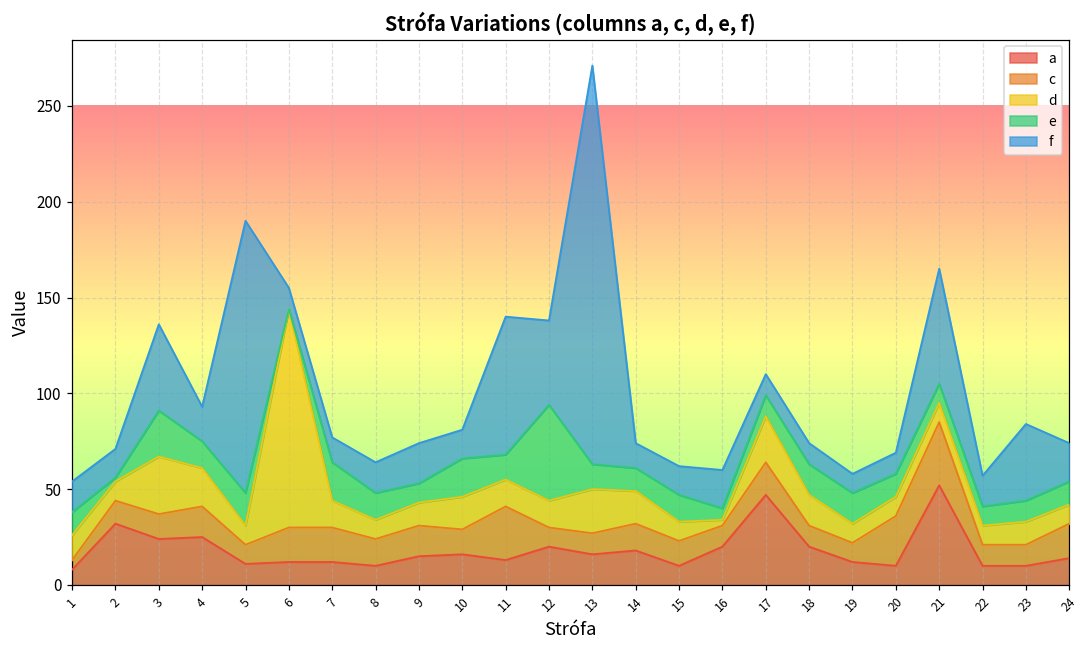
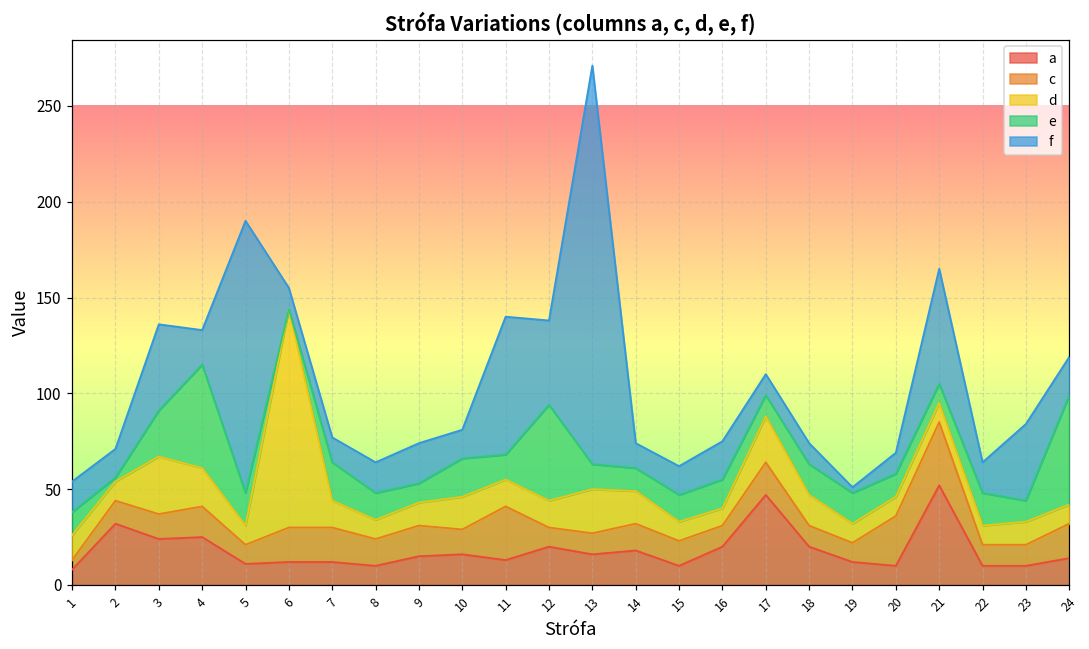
e, 4: 14 -> 54
d, 16: 3 -> 9
e, 16: 6 -> 15
f, 19: 10 -> 3
e, 22: 10 -> 17
e, 24: 12 -> 57
